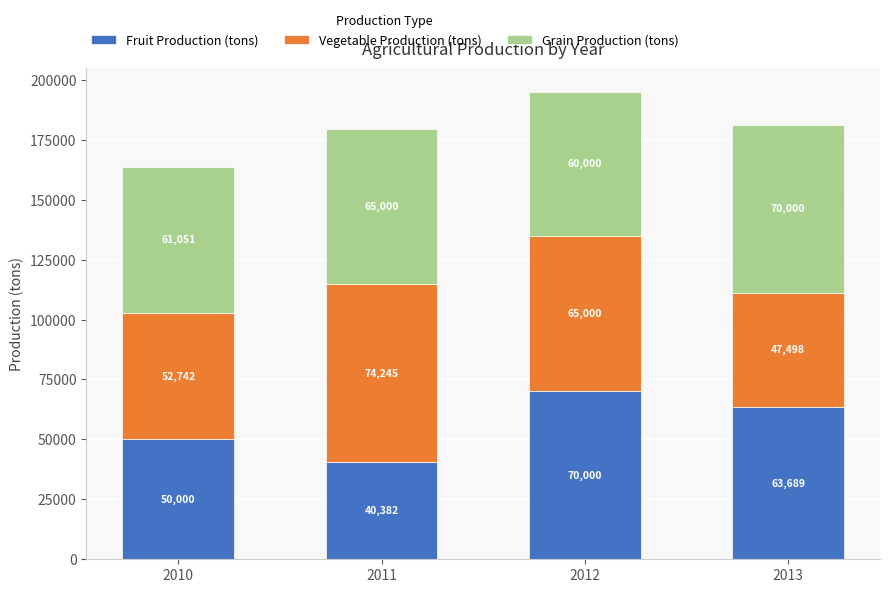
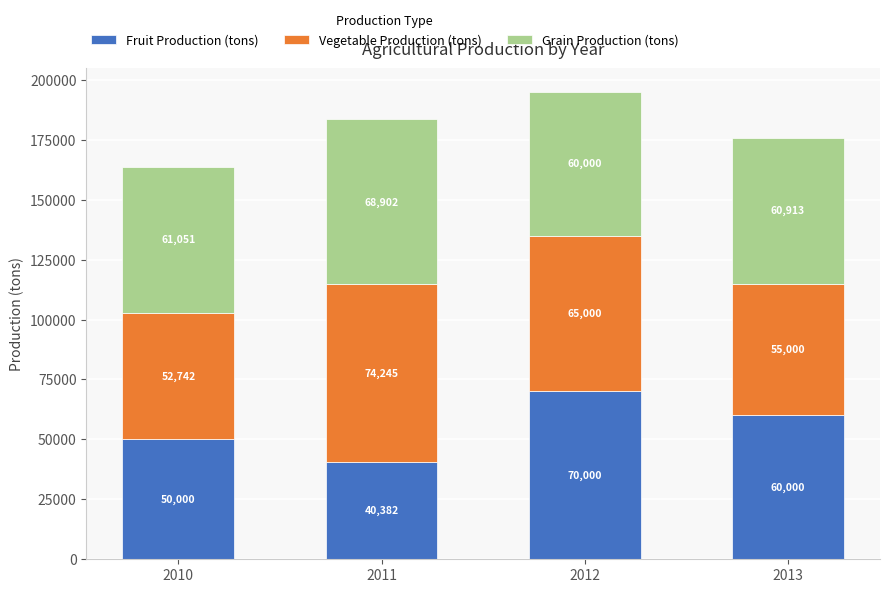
Grain Production (tons), 2011: 65,000 -> 68,902
Fruit Production (tons), 2013: 63,689 -> 60,000
Vegetable Production (tons), 2013: 47,498 -> 55,000
Grain Production (tons), 2013: 70,000 -> 60,913
